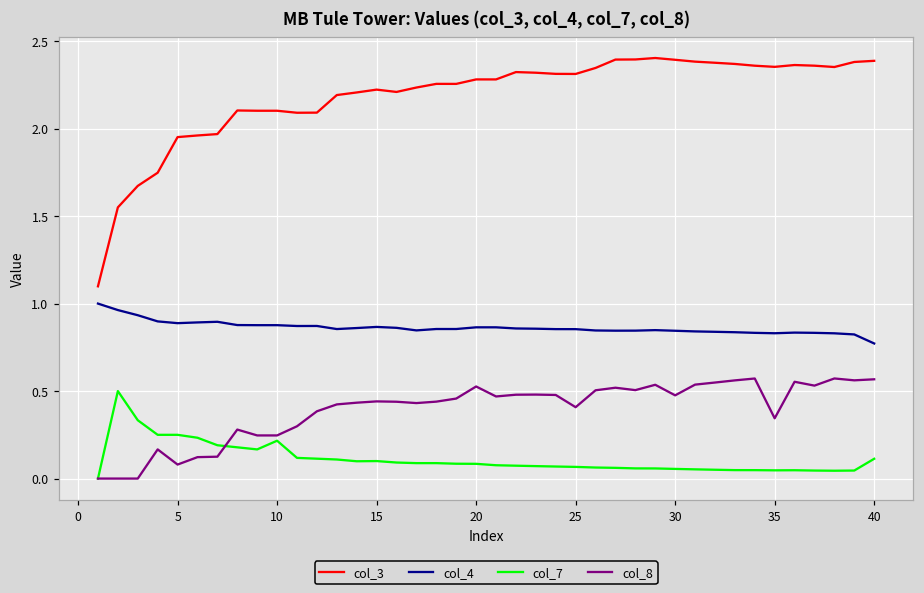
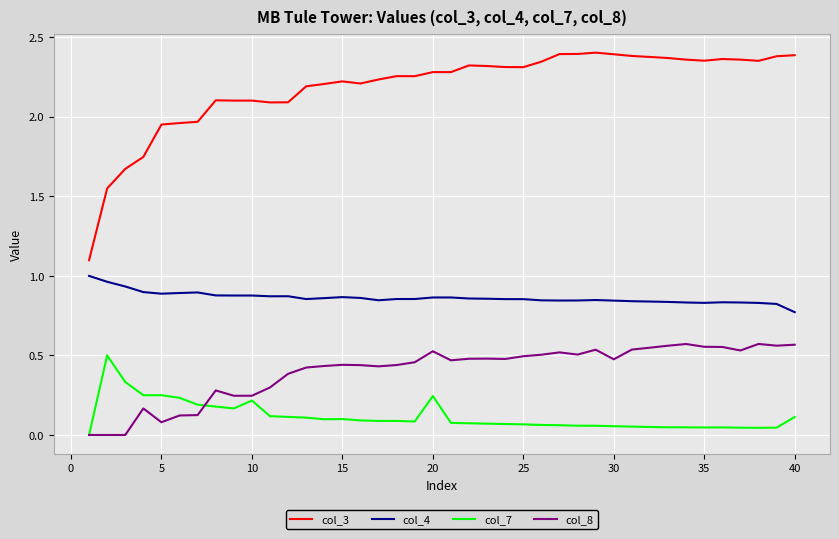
col_7, 20: 0.08 -> 0.24
col_8, 25: 0.41 -> 0.49
col_8, 35: 0.34 -> 0.55
